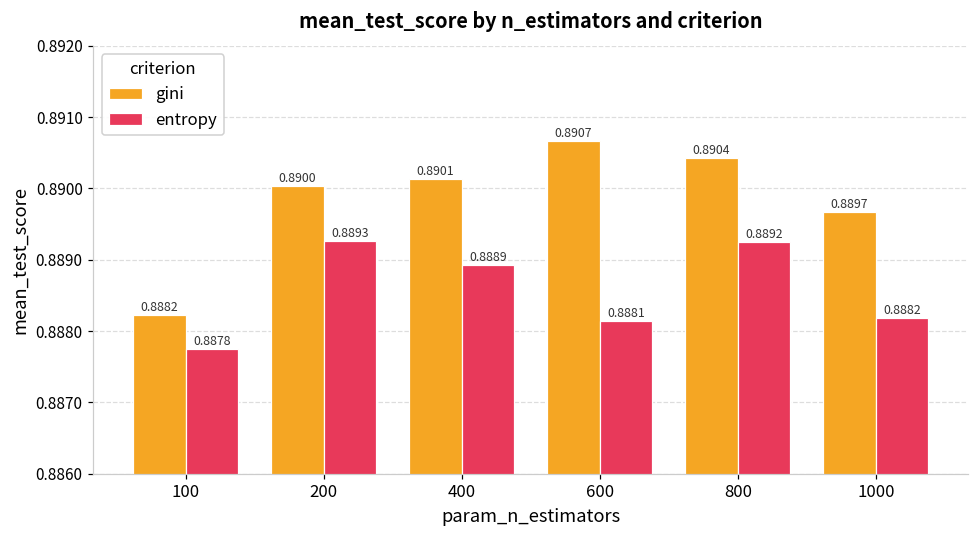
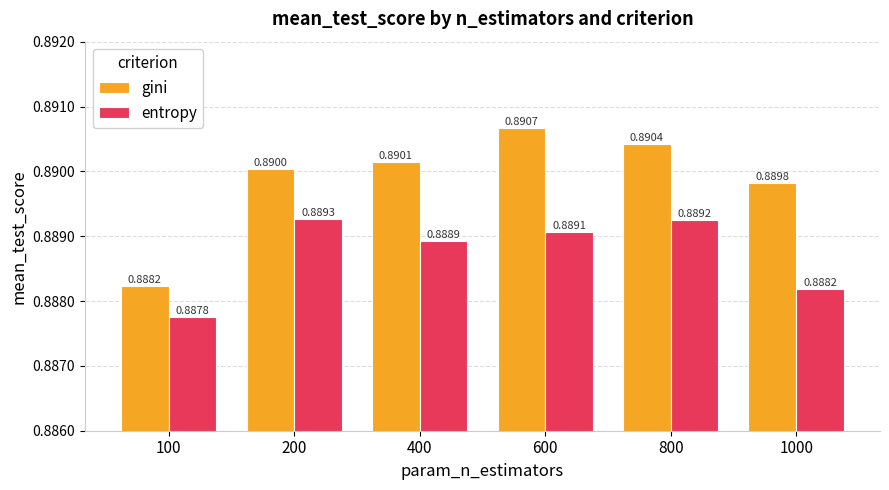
entropy, 600: 0.8881 -> 0.8891
gini, 1000: 0.8897 -> 0.8898
